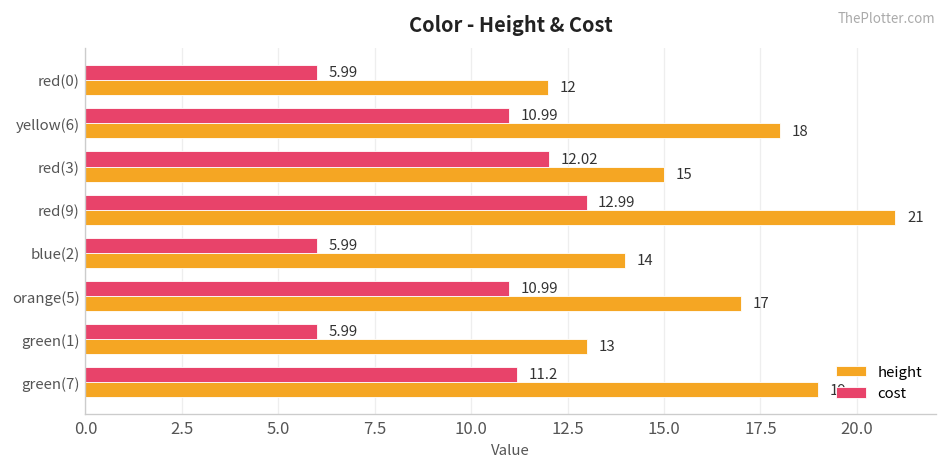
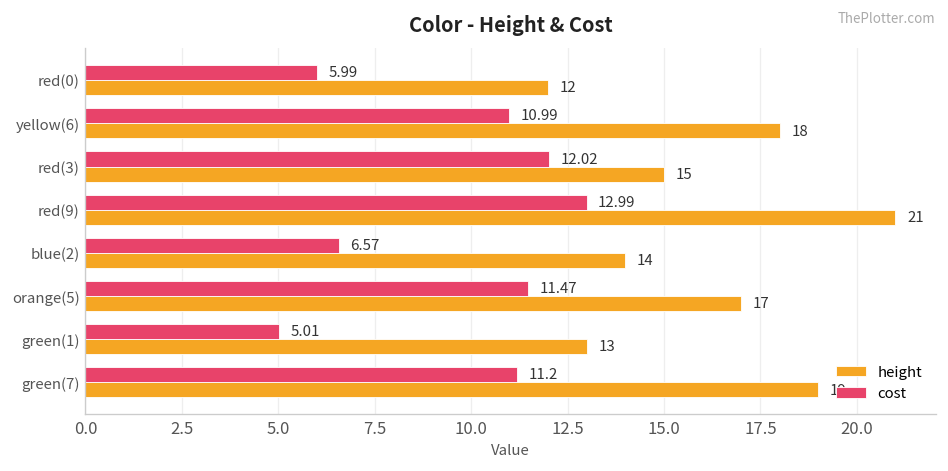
cost, blue(2): 5.99 -> 6.57
cost, orange(5): 10.99 -> 11.47
cost, green(1): 5.99 -> 5.01
